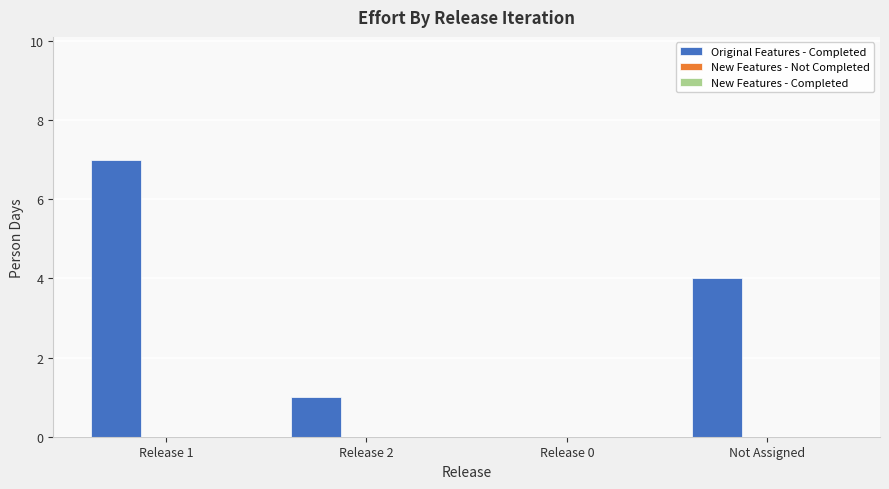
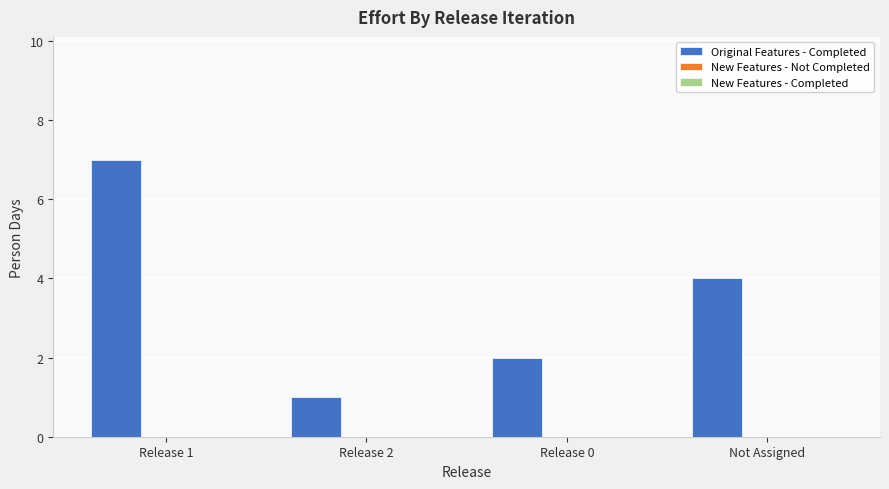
Original Features - Completed, Release 0: 0 -> 2
